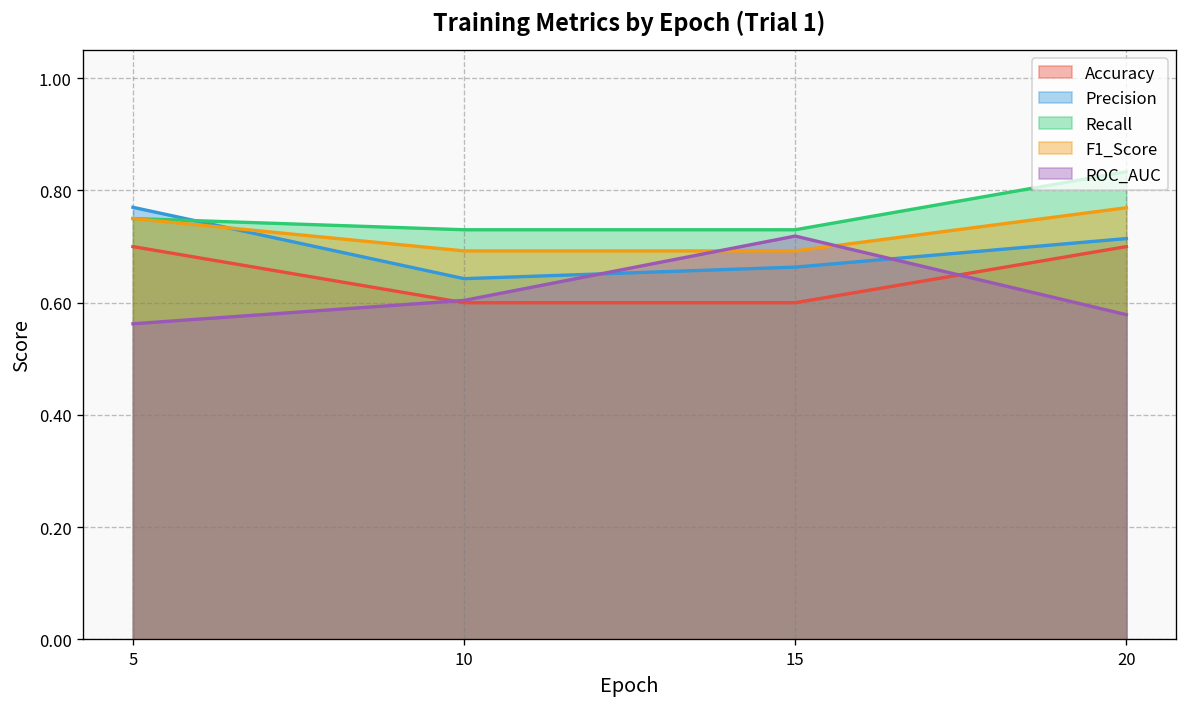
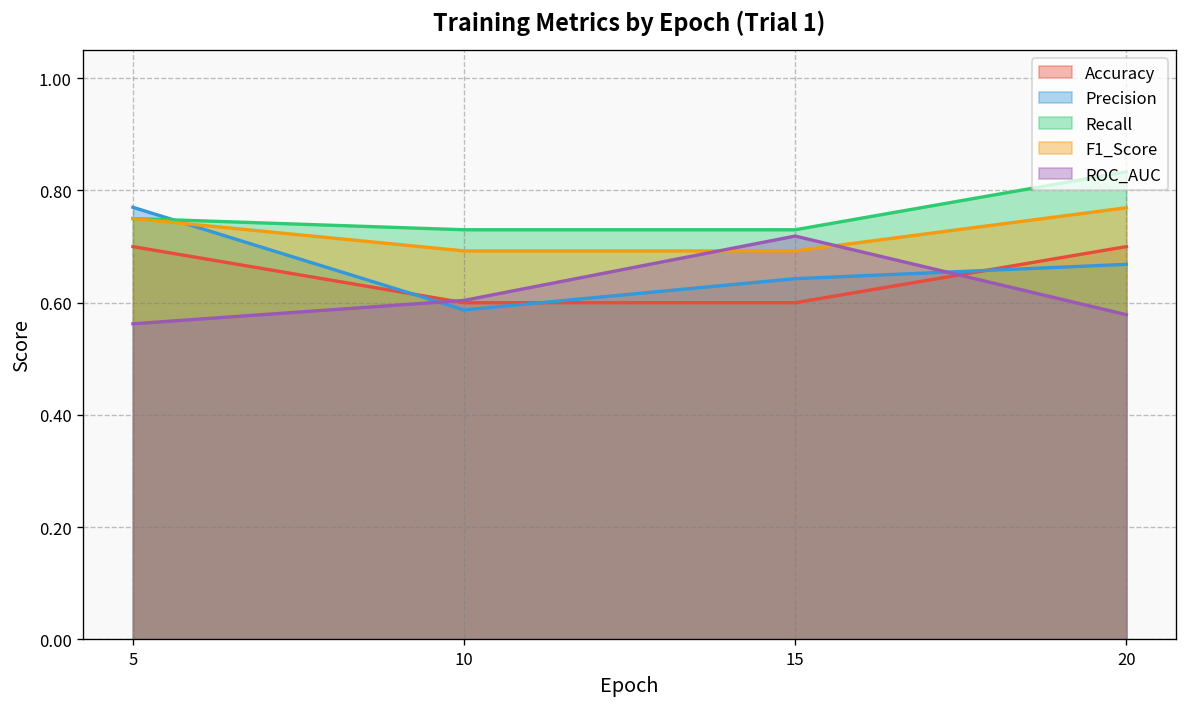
Precision, 10: 0.64 -> 0.59
Precision, 15: 0.66 -> 0.64
Precision, 20: 0.71 -> 0.67
